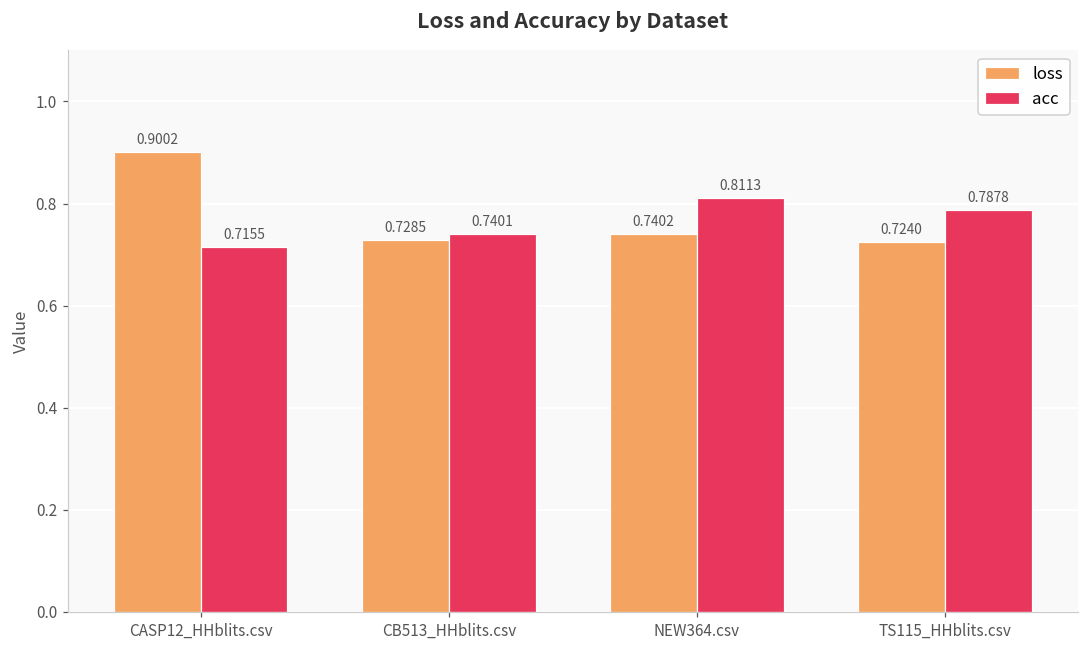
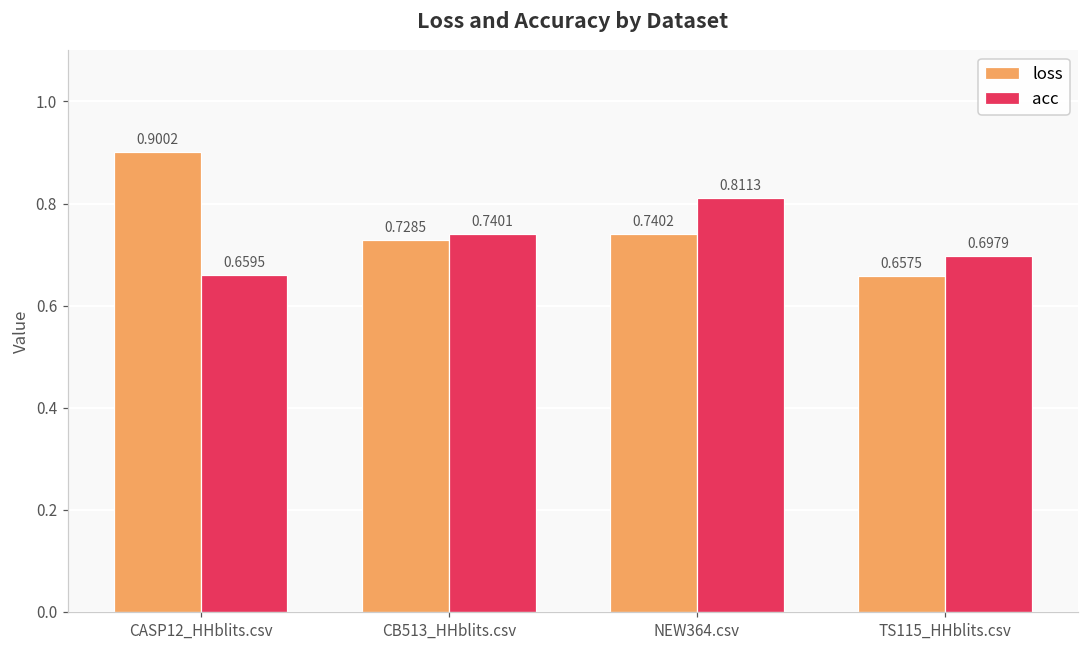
acc, CASP12_HHblits.csv: 0.7155 -> 0.6595
loss, TS115_HHblits.csv: 0.7240 -> 0.6575
acc, TS115_HHblits.csv: 0.7878 -> 0.6979
